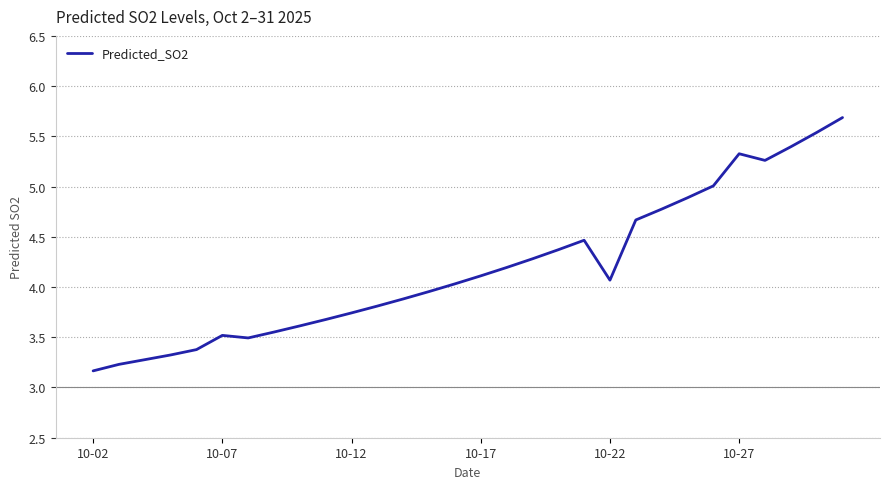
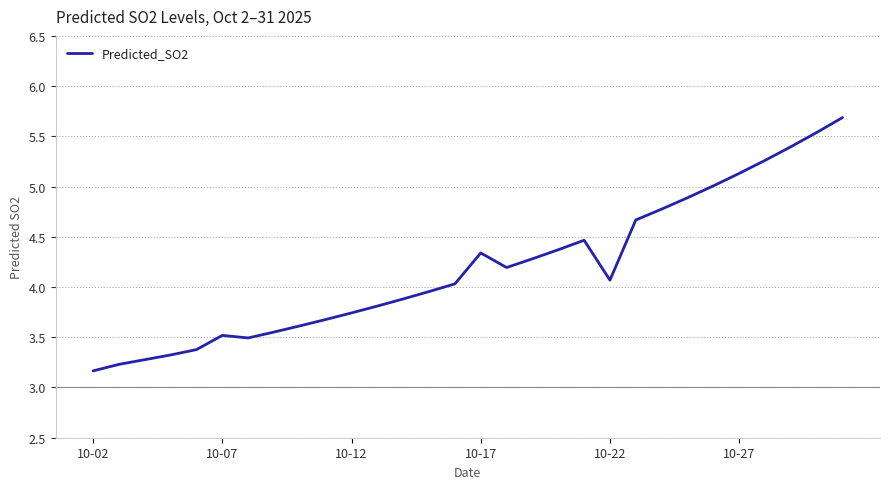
10-17: 4.11 -> 4.34
10-27: 5.33 -> 5.13
